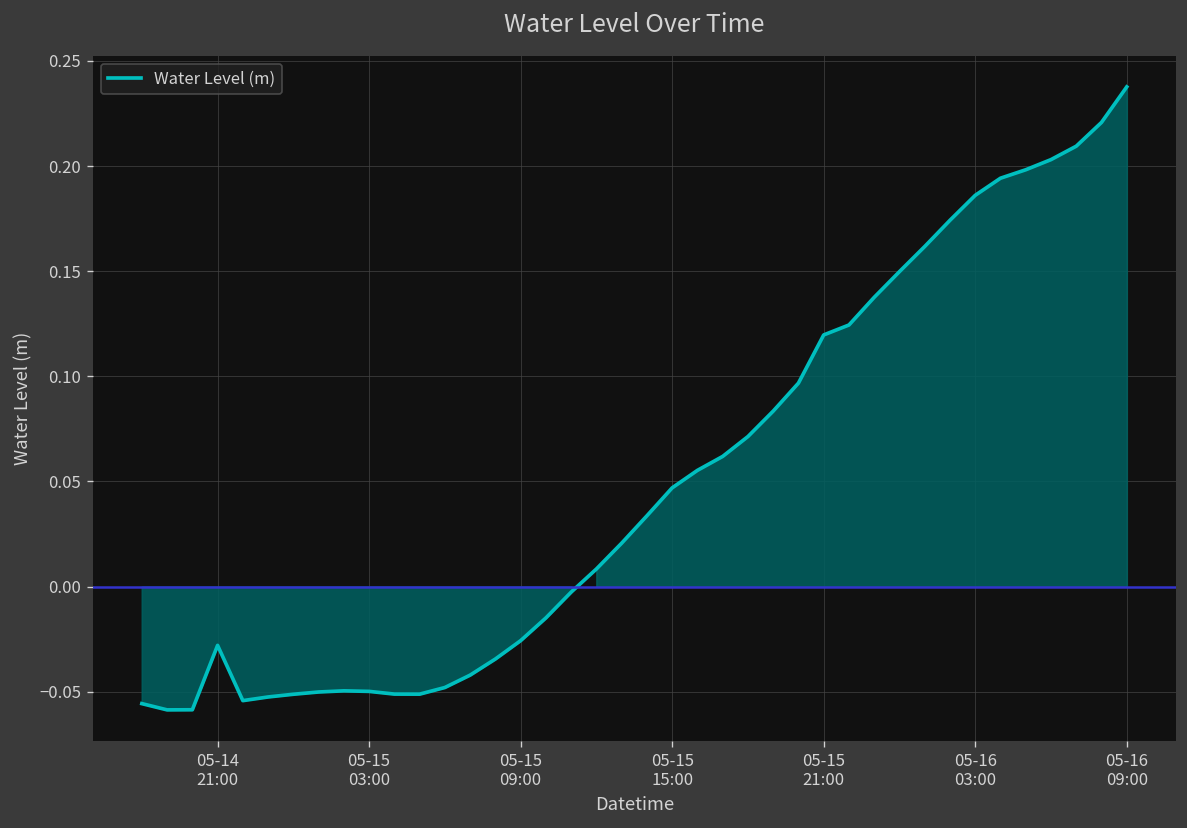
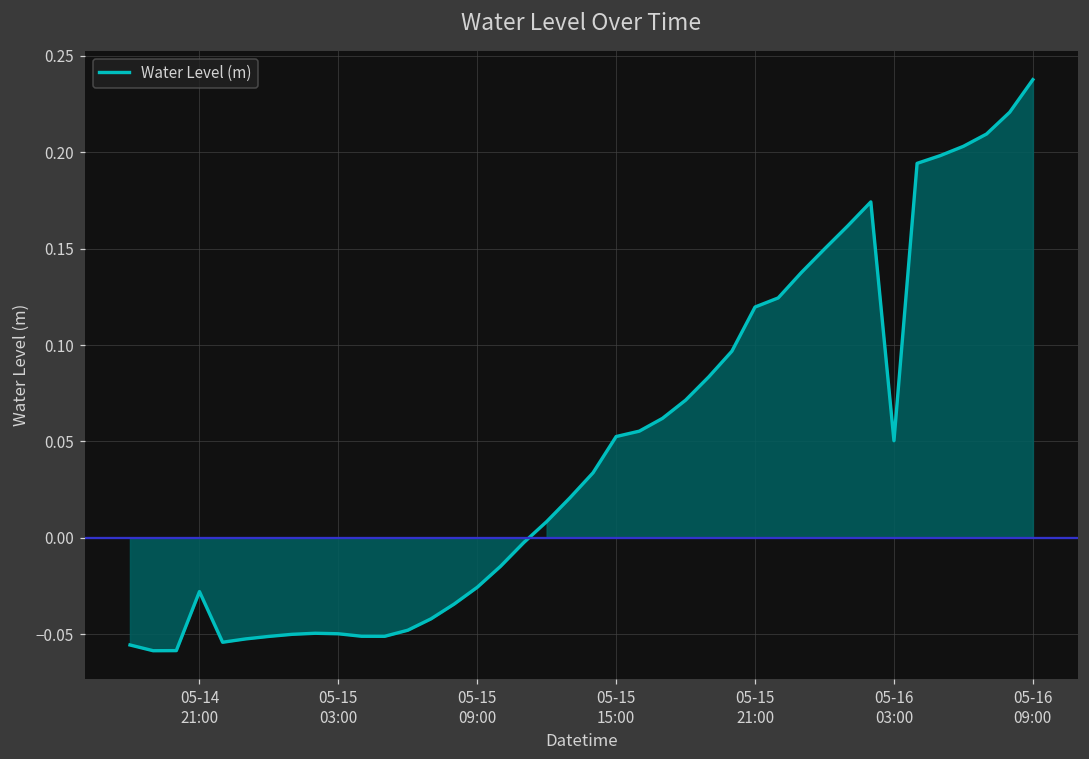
Water Level (m), 05-15 15:00: 0.047 -> 0.053
Water Level (m), 05-16 03:00: 0.186 -> 0.050
